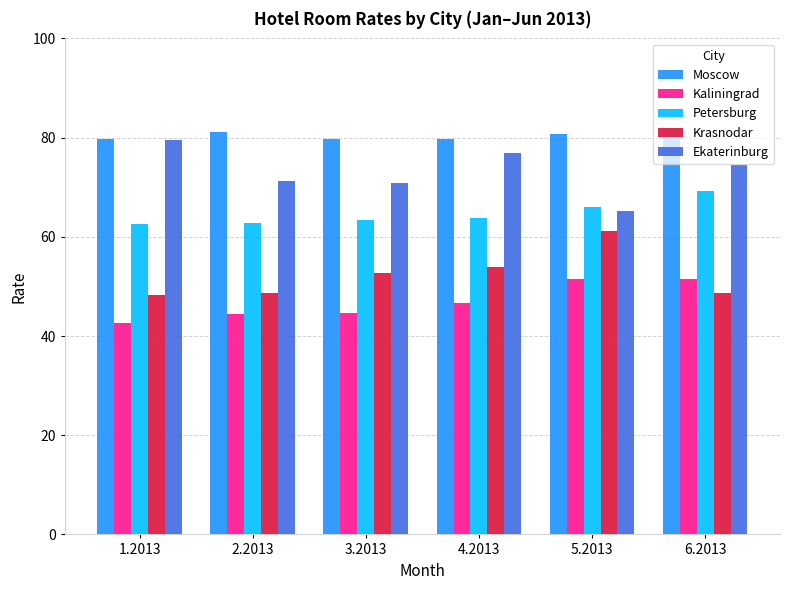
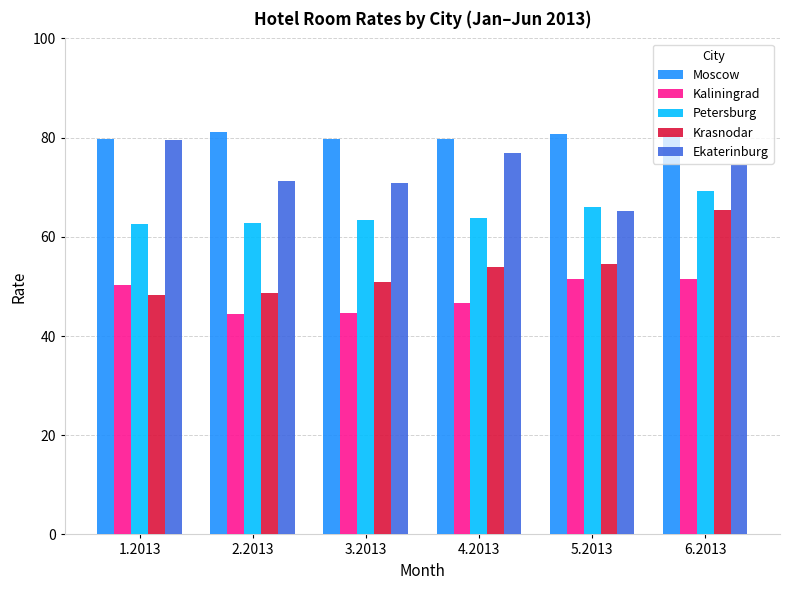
Kaliningrad, 1.2013: 43 -> 50
Krasnodar, 3.2013: 53 -> 51
Krasnodar, 5.2013: 61 -> 55
Krasnodar, 6.2013: 49 -> 65
